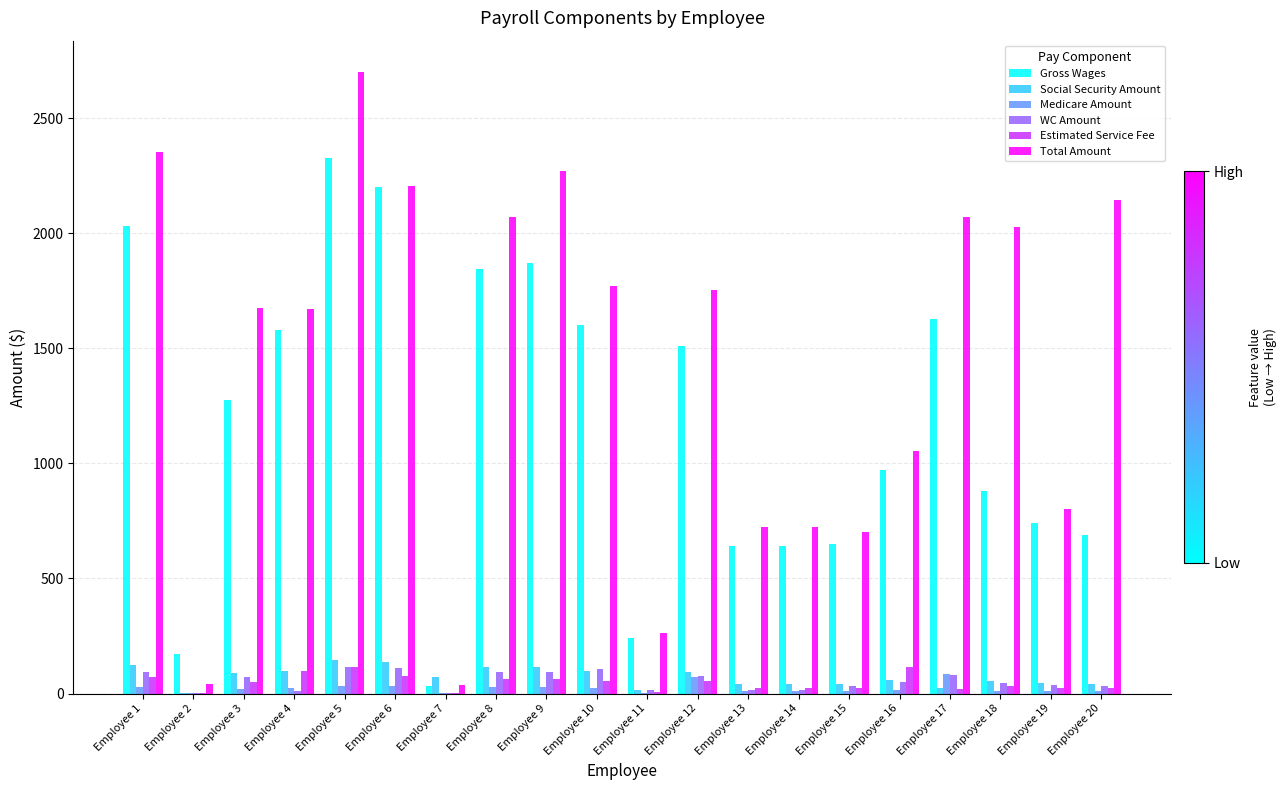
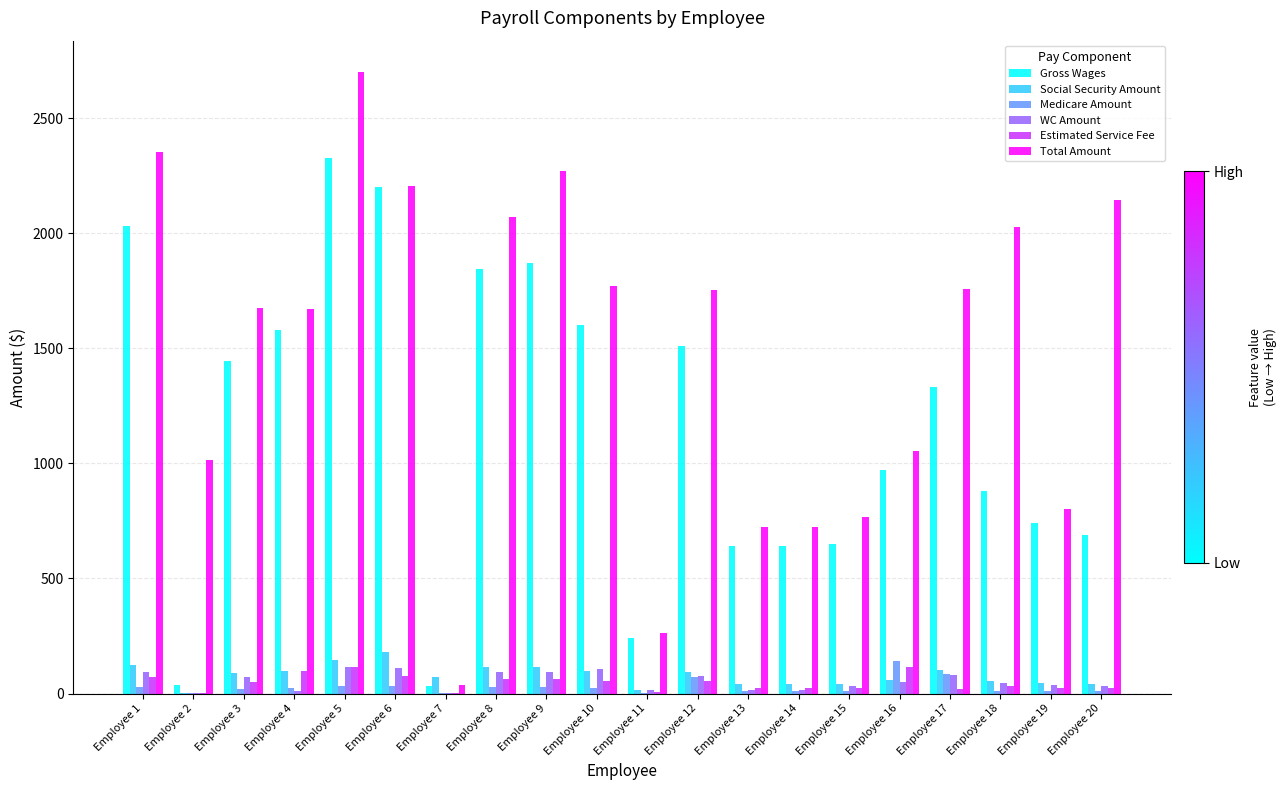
Gross Wages, Employee 2: 170 -> 40
Total Amount, Employee 2: 40 -> 1010
Gross Wages, Employee 3: 1280 -> 1440
Social Security Amount, Employee 6: 140 -> 180
Total Amount, Employee 15: 700 -> 760
Medicare Amount, Employee 16: 10 -> 140
Gross Wages, Employee 17: 1630 -> 1330
Social Security Amount, Employee 17: 20 -> 100
Total Amount, Employee 17: 2070 -> 1760
